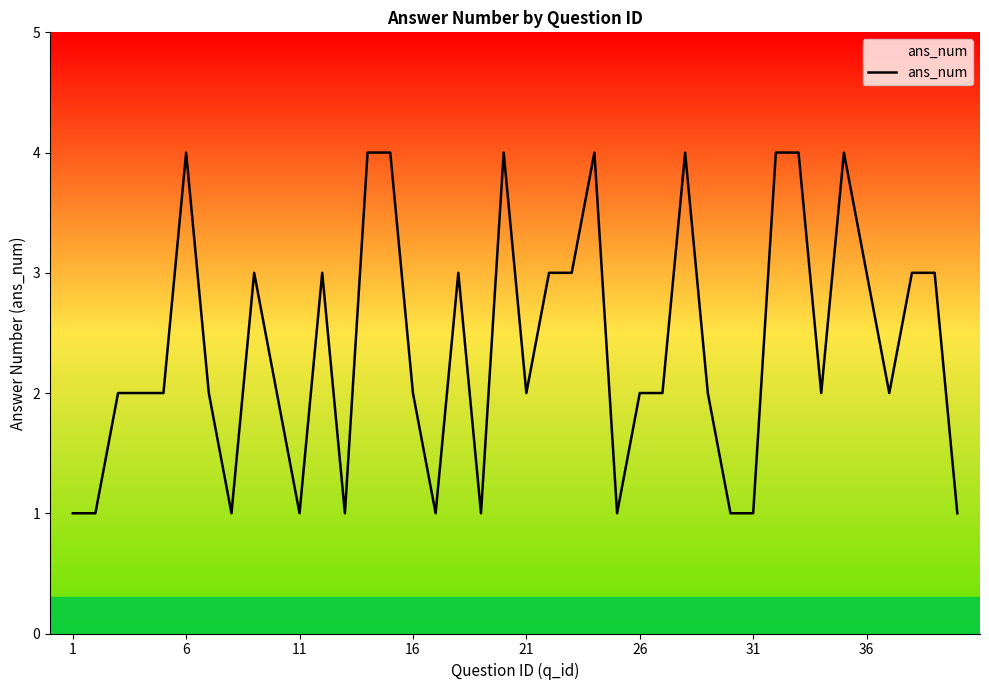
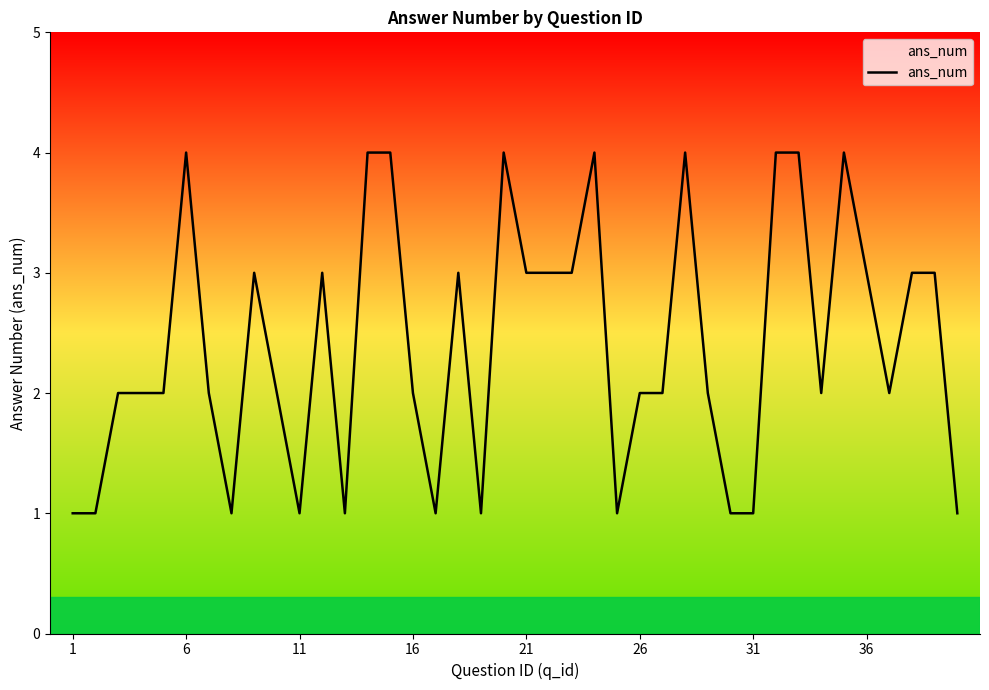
21: 2 -> 3
